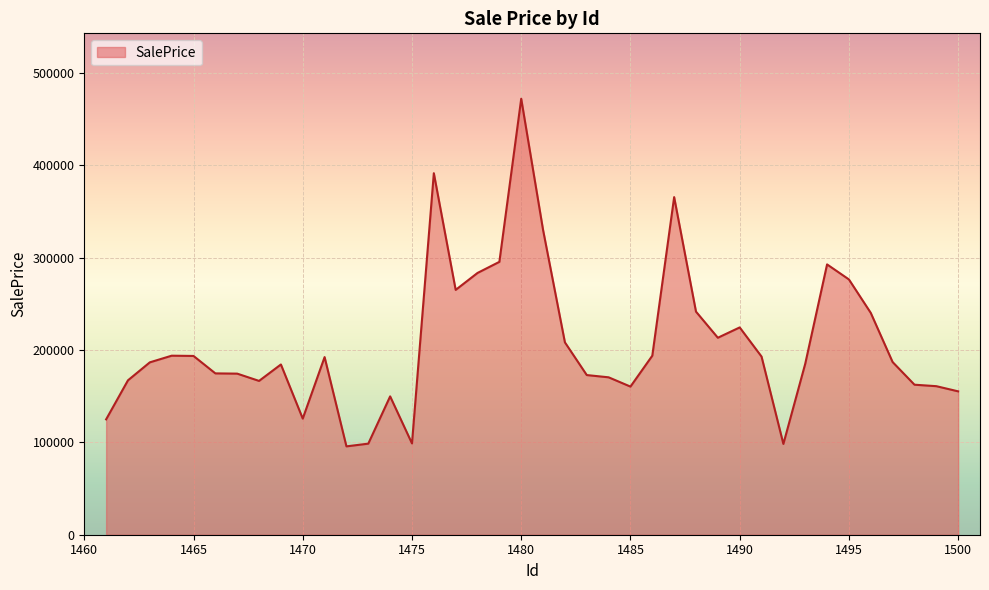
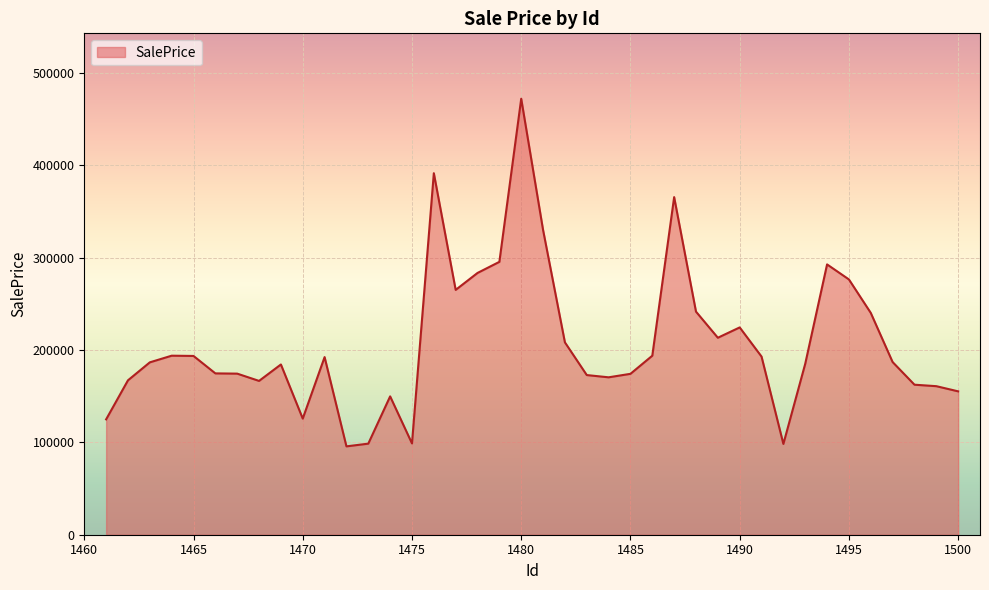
1485: 160000 -> 170000
